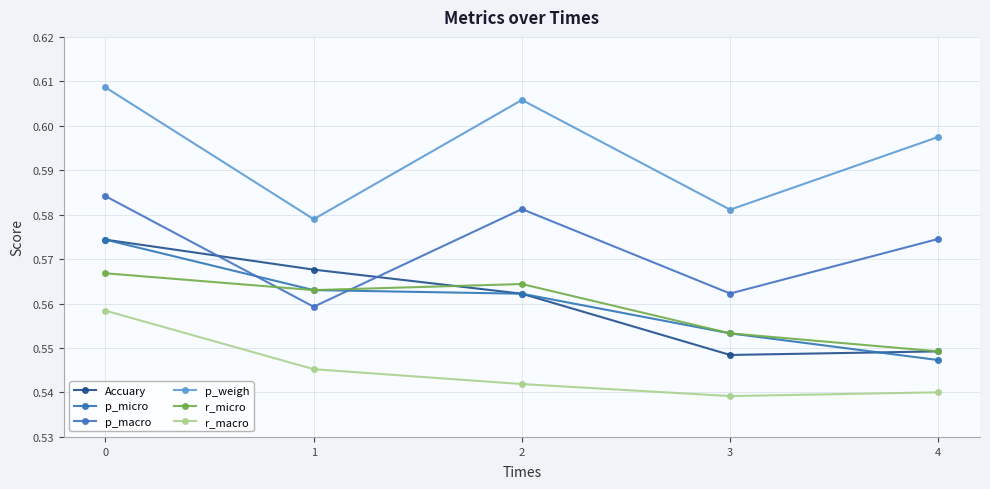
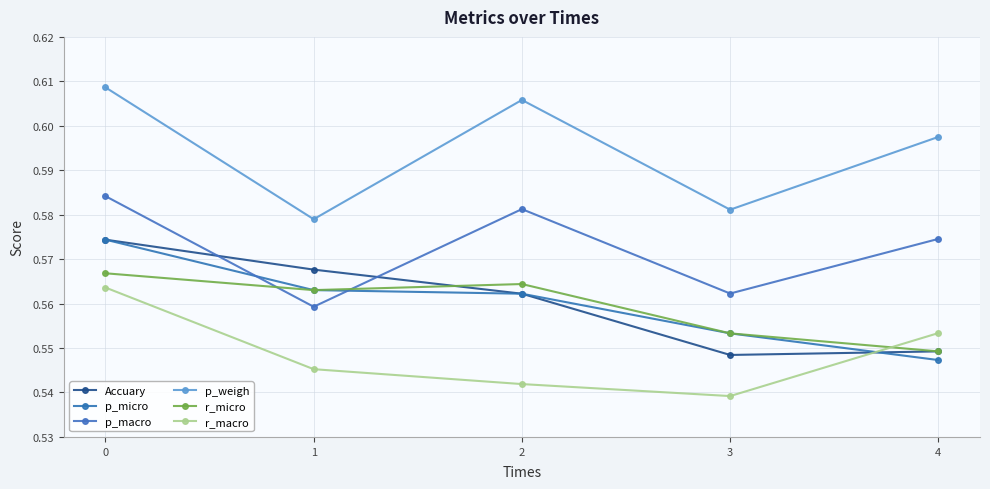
r_macro, 0: 0.558 -> 0.564
r_macro, 4: 0.540 -> 0.553
